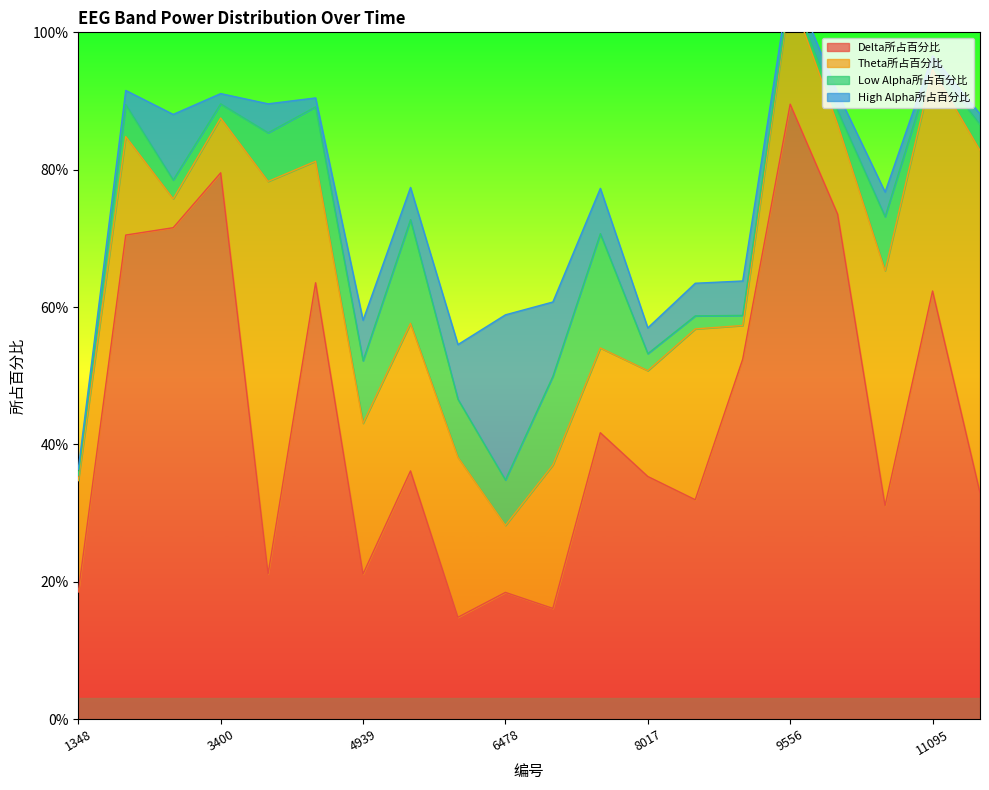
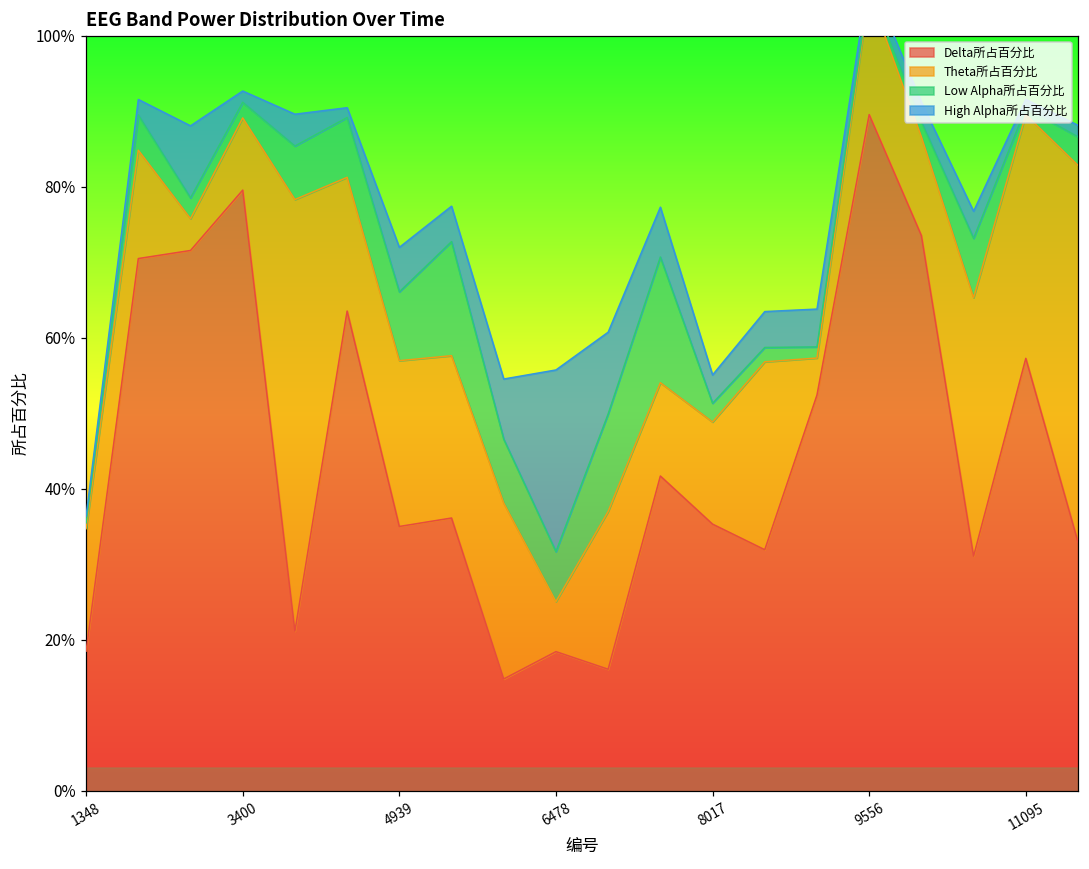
Theta所占百分比, 3400: 8% -> 10%
Delta所占百分比, 4939: 21% -> 35%
Theta所占百分比, 6478: 10% -> 7%
Theta所占百分比, 8017: 15% -> 14%
Delta所占百分比, 11095: 62% -> 57%
